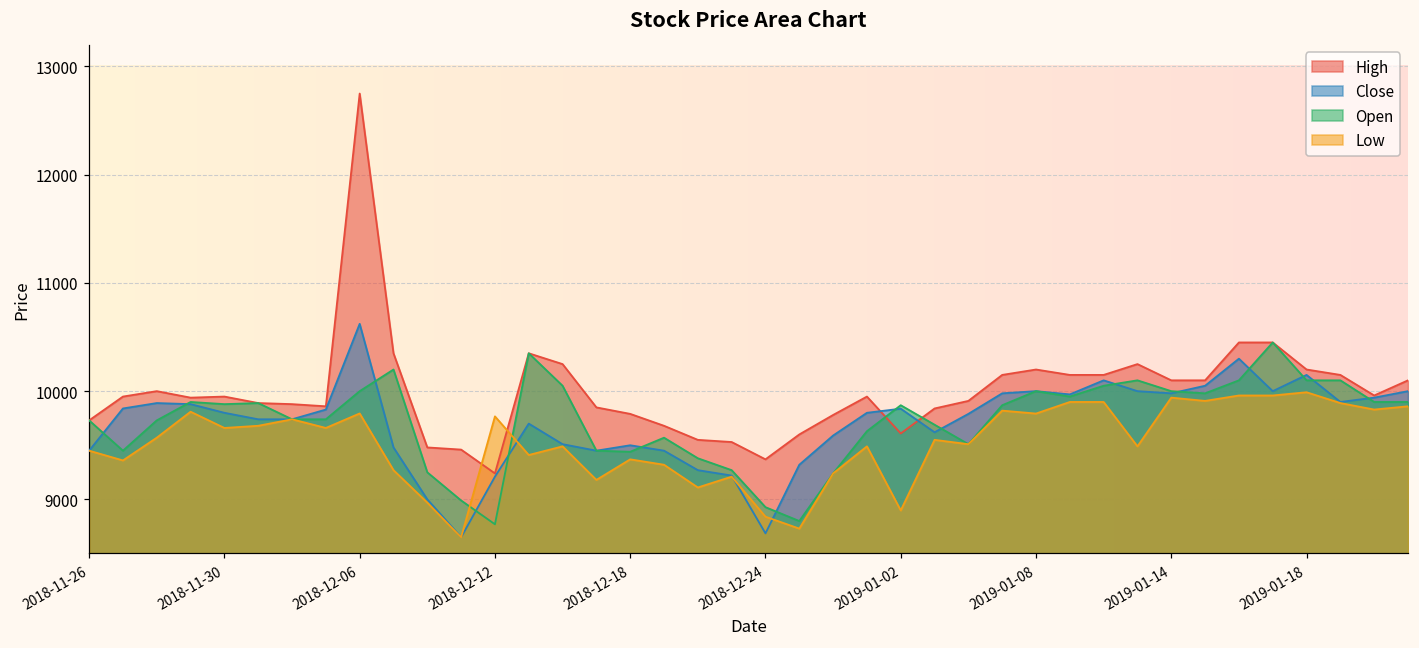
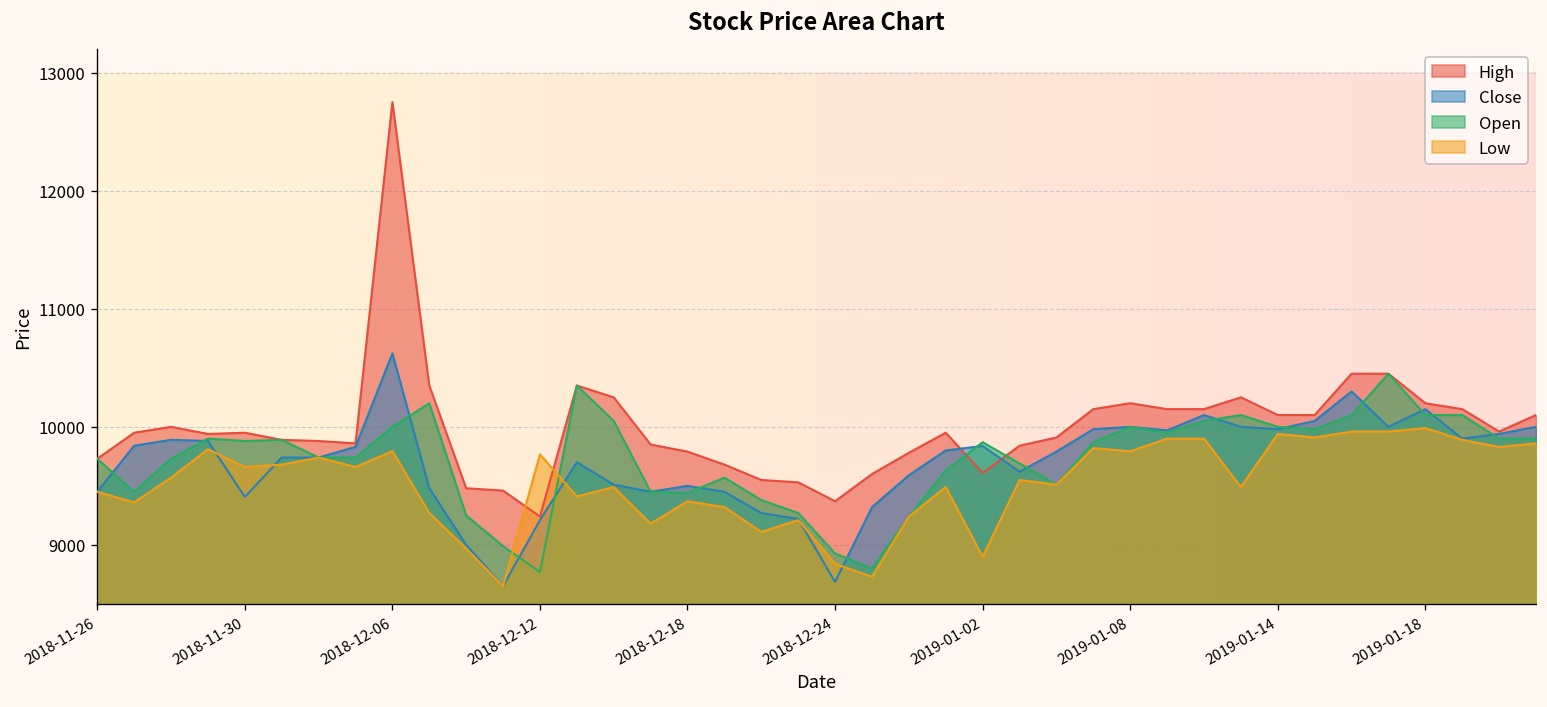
Close, 2018-11-30: 9800 -> 9400
